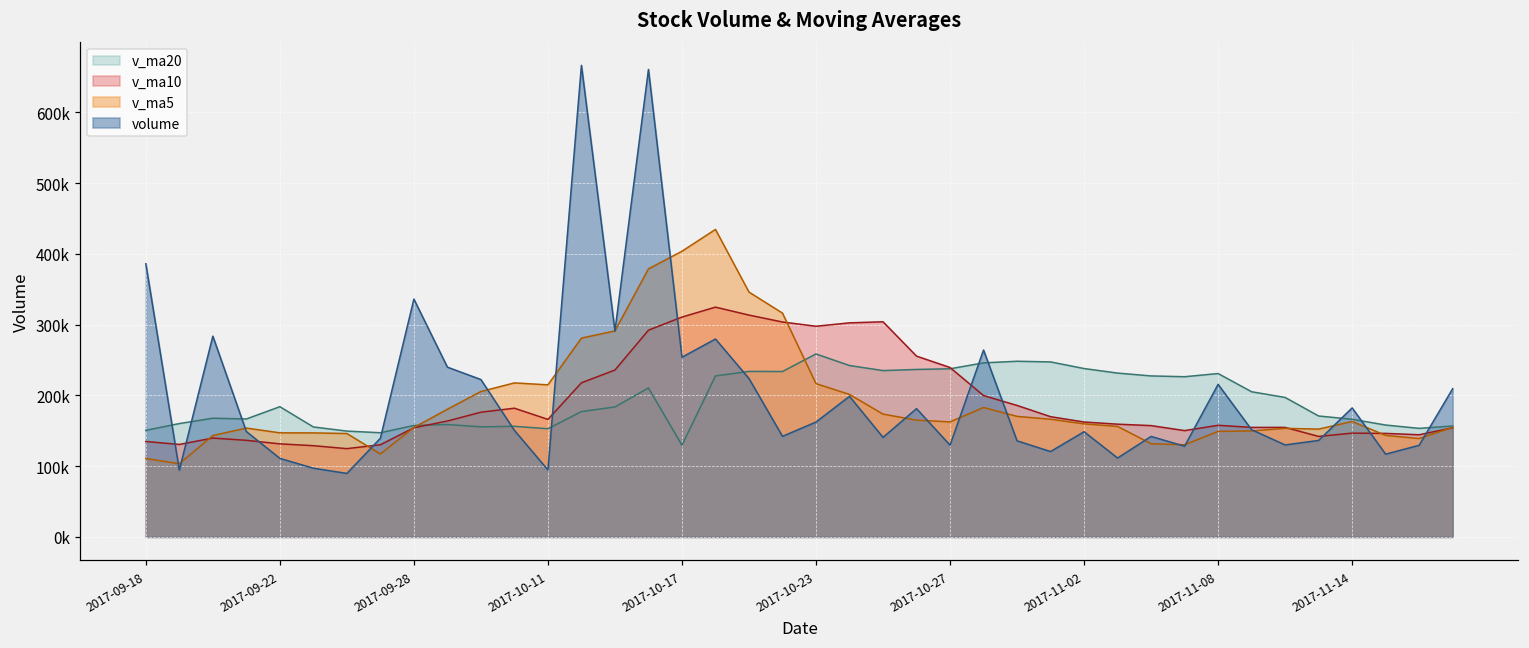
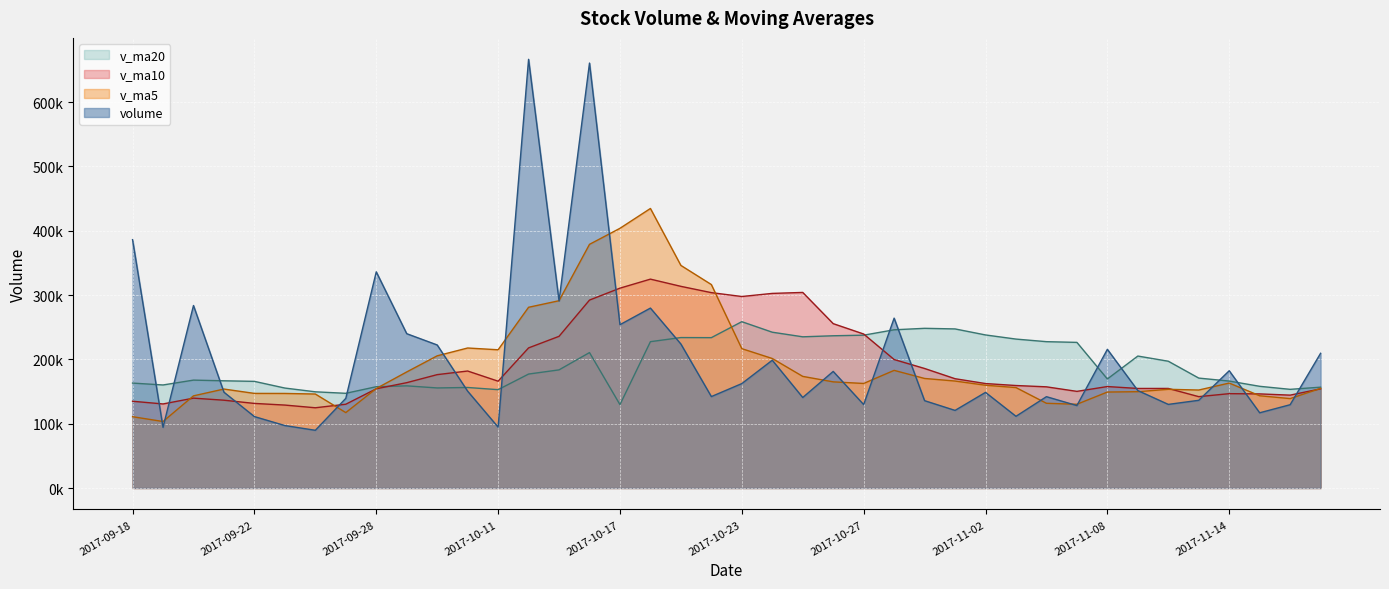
v_ma20, 2017-09-18: 150000 -> 160000
v_ma20, 2017-09-22: 180000 -> 170000
v_ma20, 2017-11-08: 230000 -> 170000
